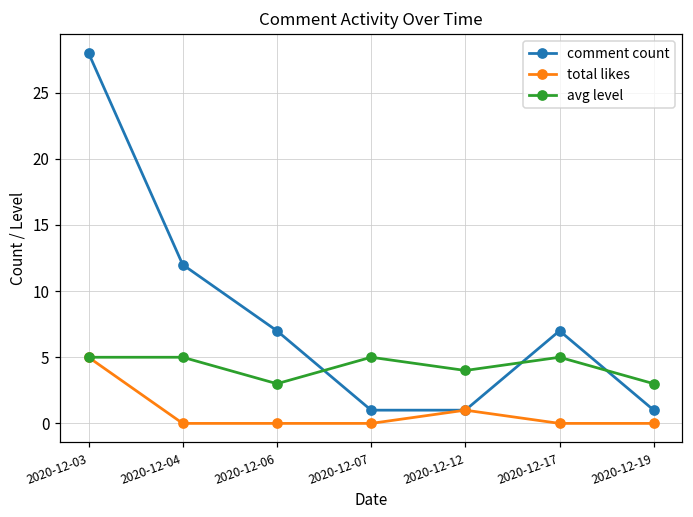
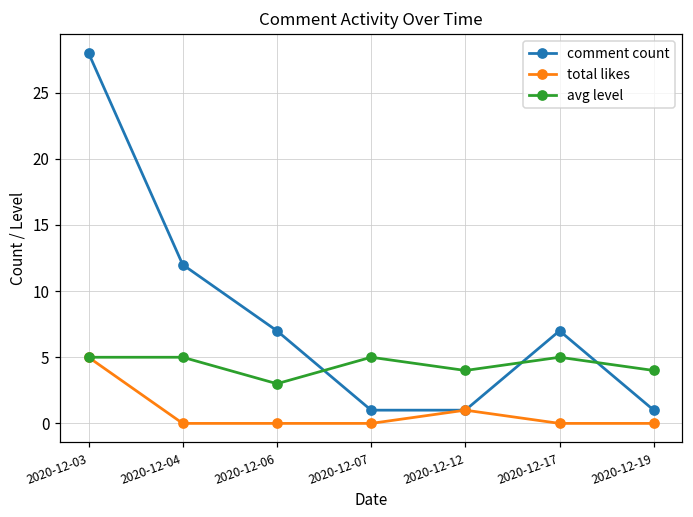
avg level, 2020-12-19: 3 -> 4
